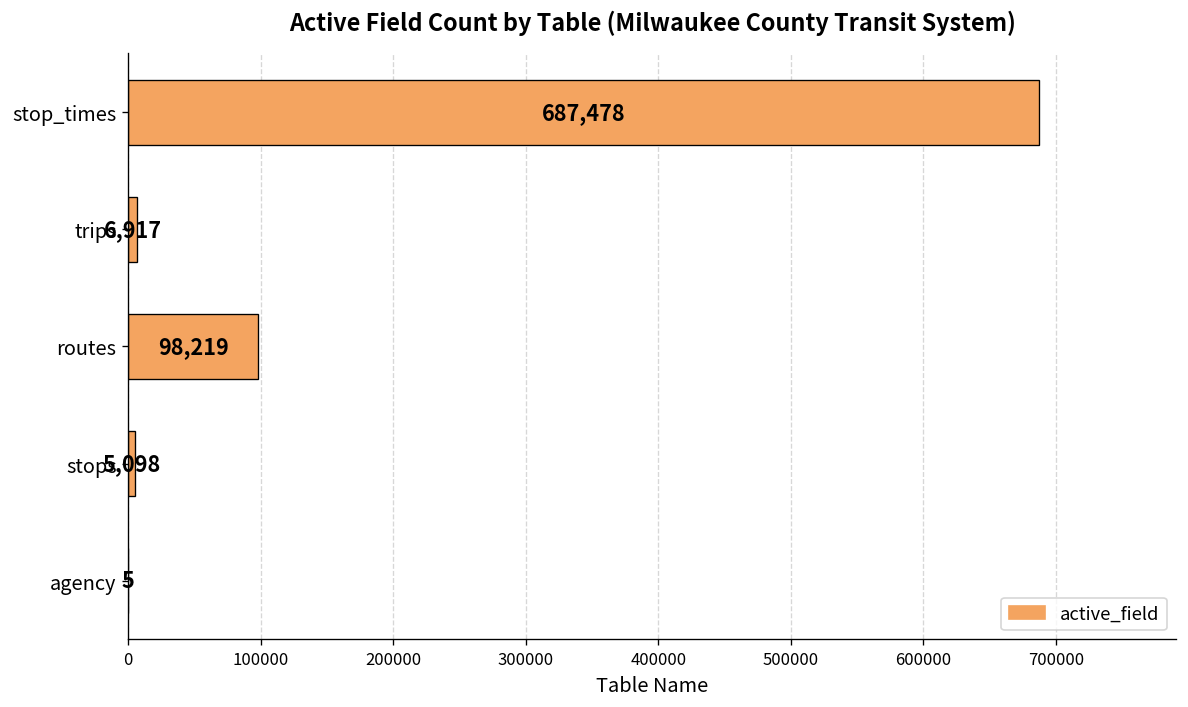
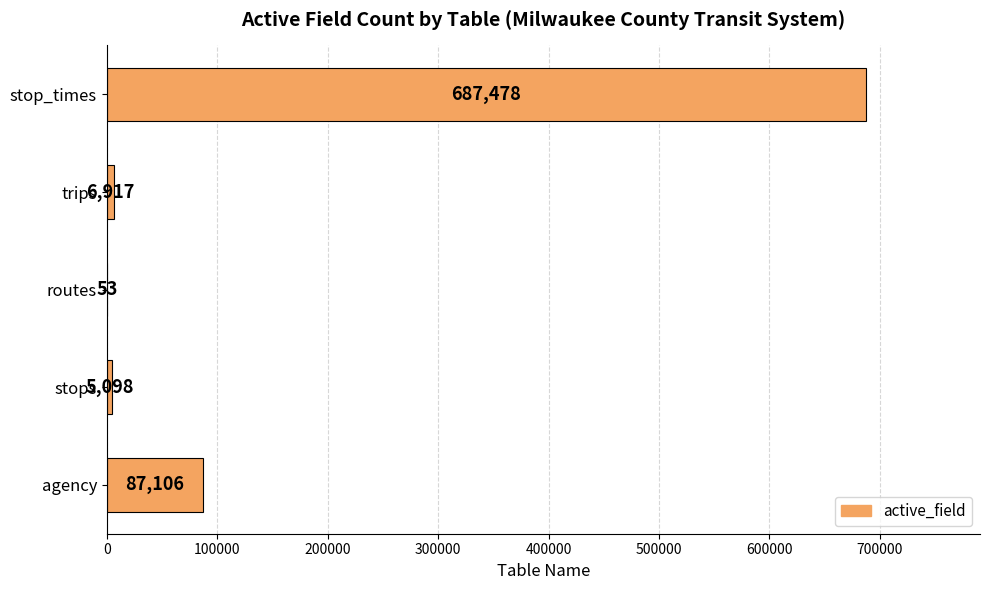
routes: 98,219 -> 53
agency: 5 -> 87,106
